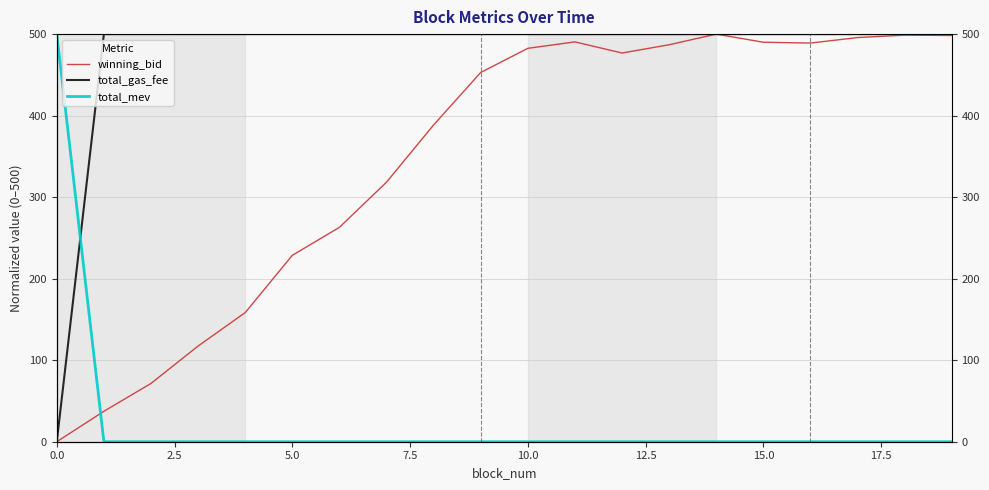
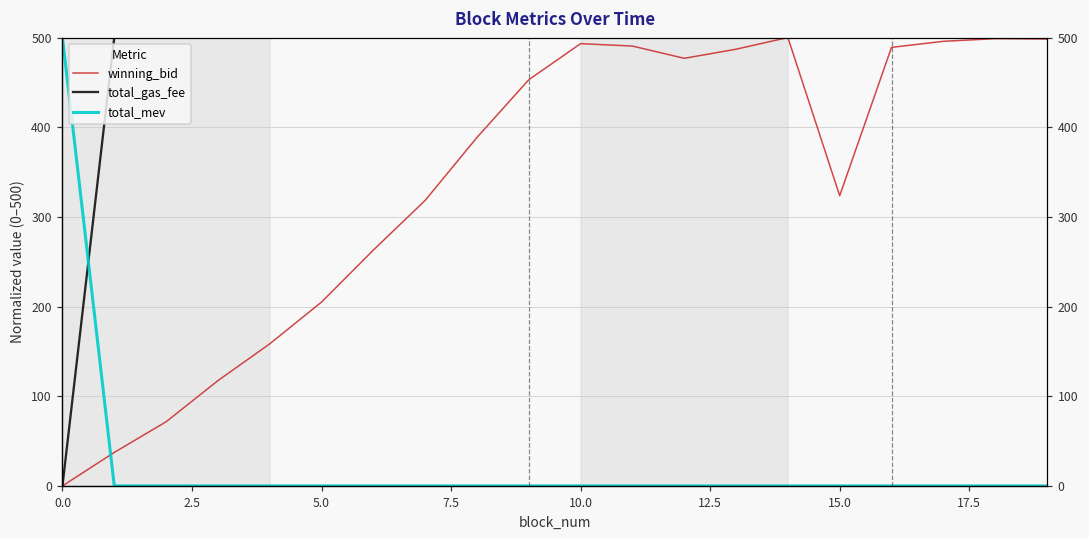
winning_bid, 5.0: 230 -> 210
winning_bid, 10.0: 480 -> 490
winning_bid, 15.0: 490 -> 320
